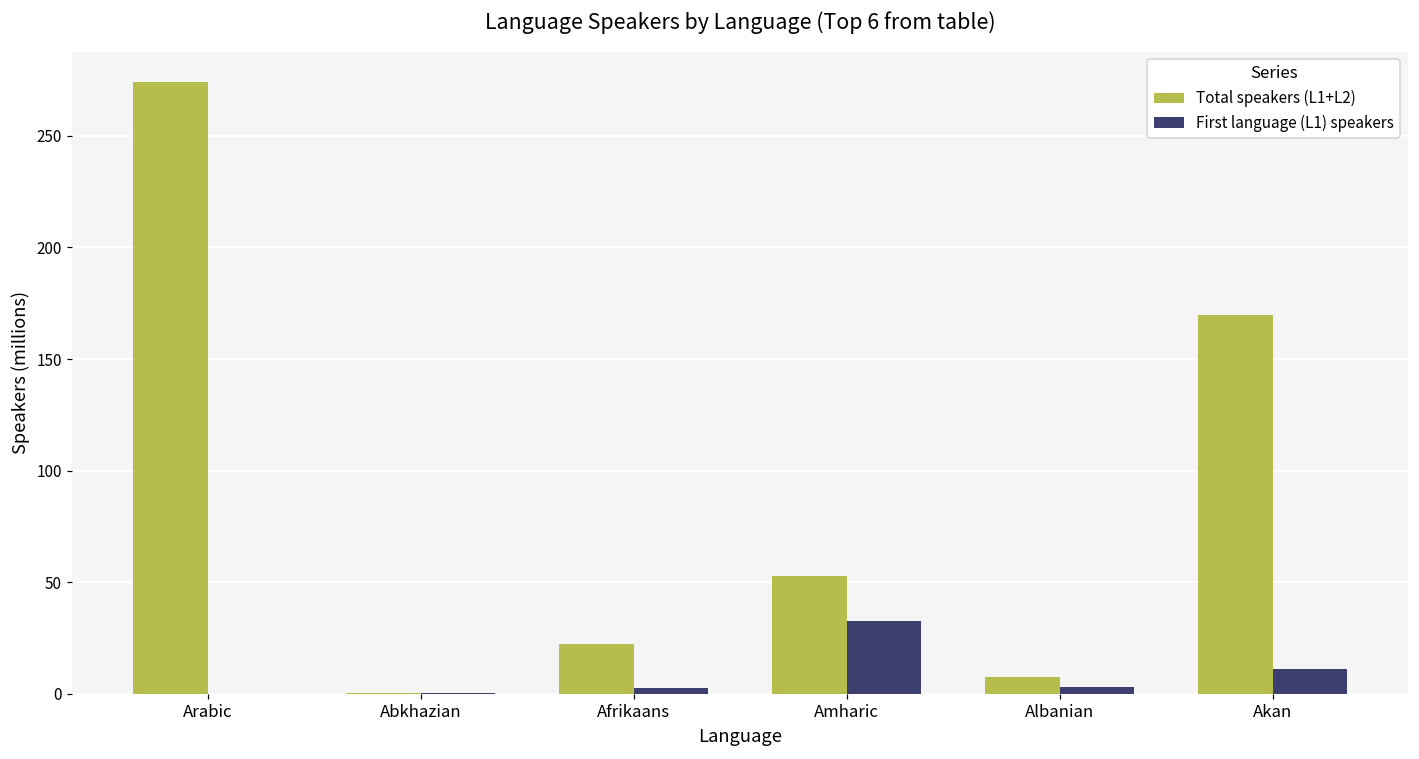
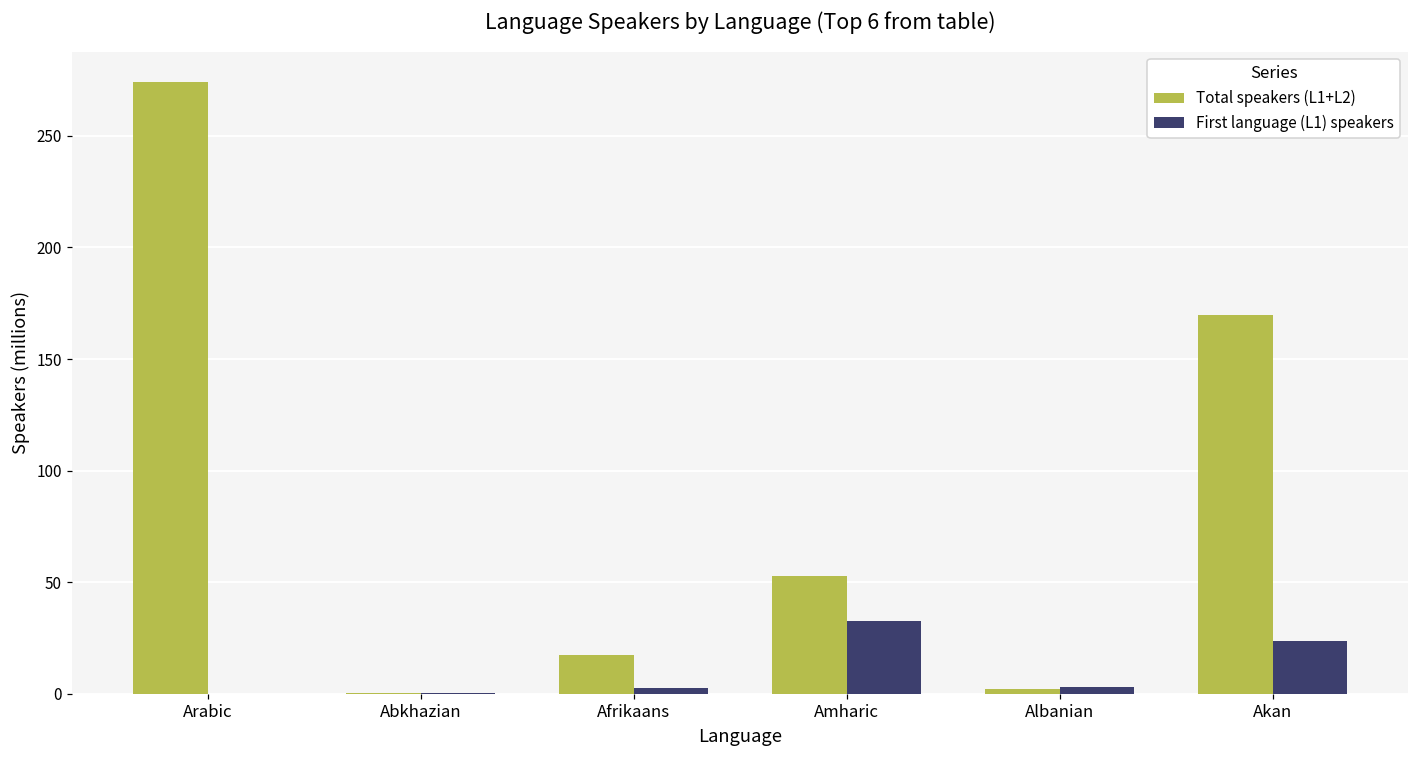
Total speakers (L1+L2), Afrikaans: 22 -> 18
Total speakers (L1+L2), Albanian: 8 -> 2
First language (L1) speakers, Akan: 11 -> 24
